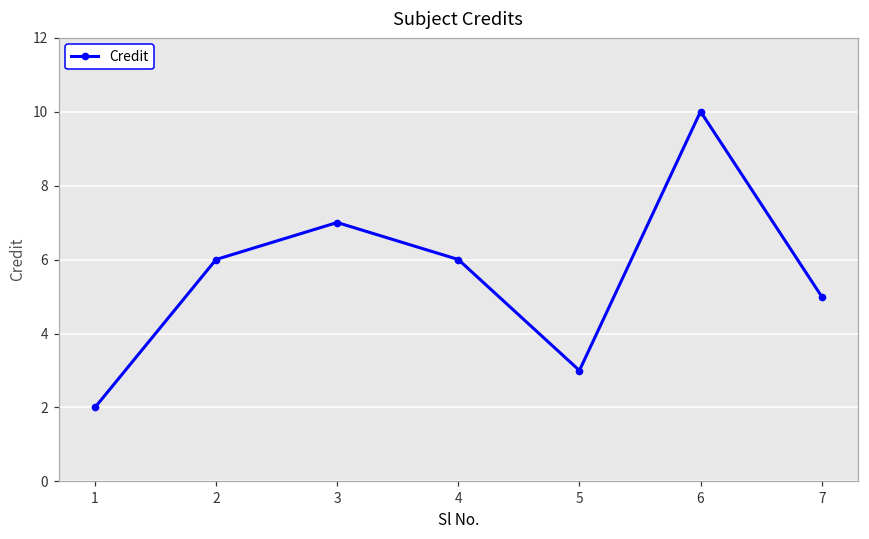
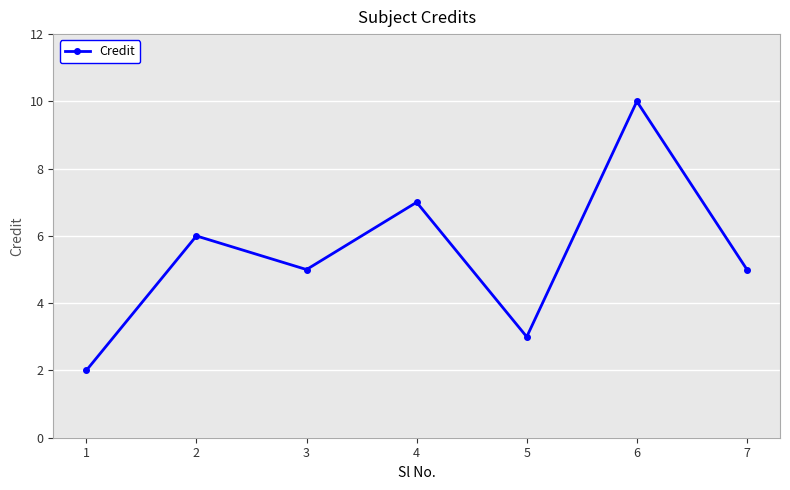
3: 7 -> 5
4: 6 -> 7
